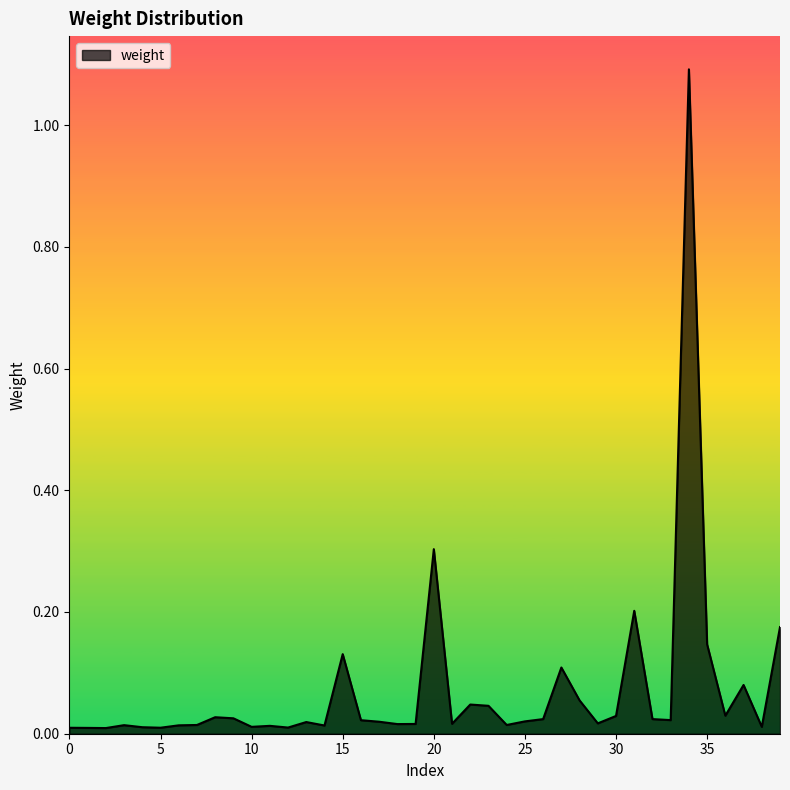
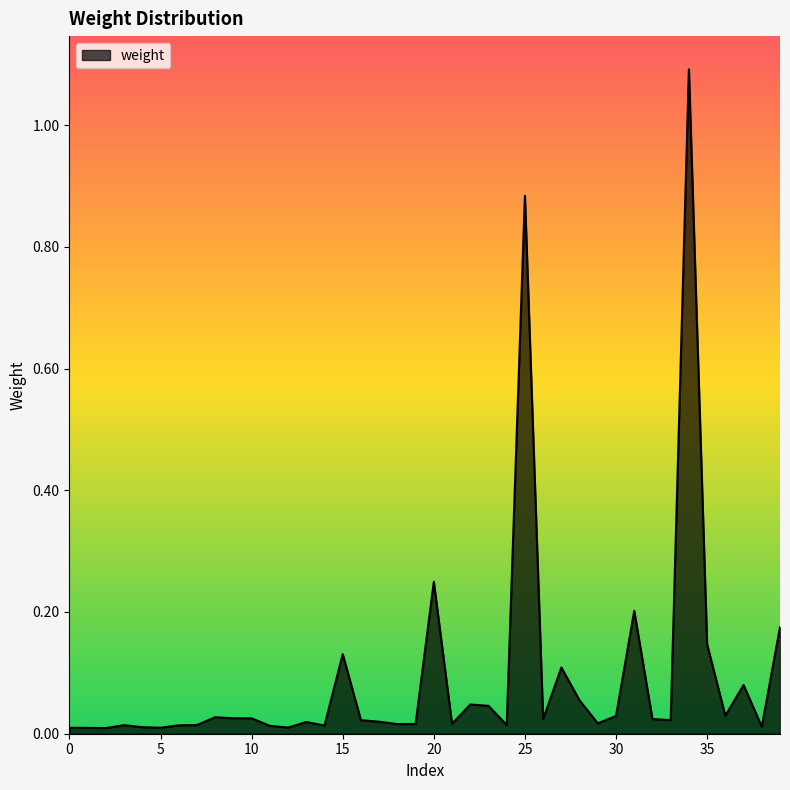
10: 0.01 -> 0.03
20: 0.30 -> 0.25
25: 0.02 -> 0.88
